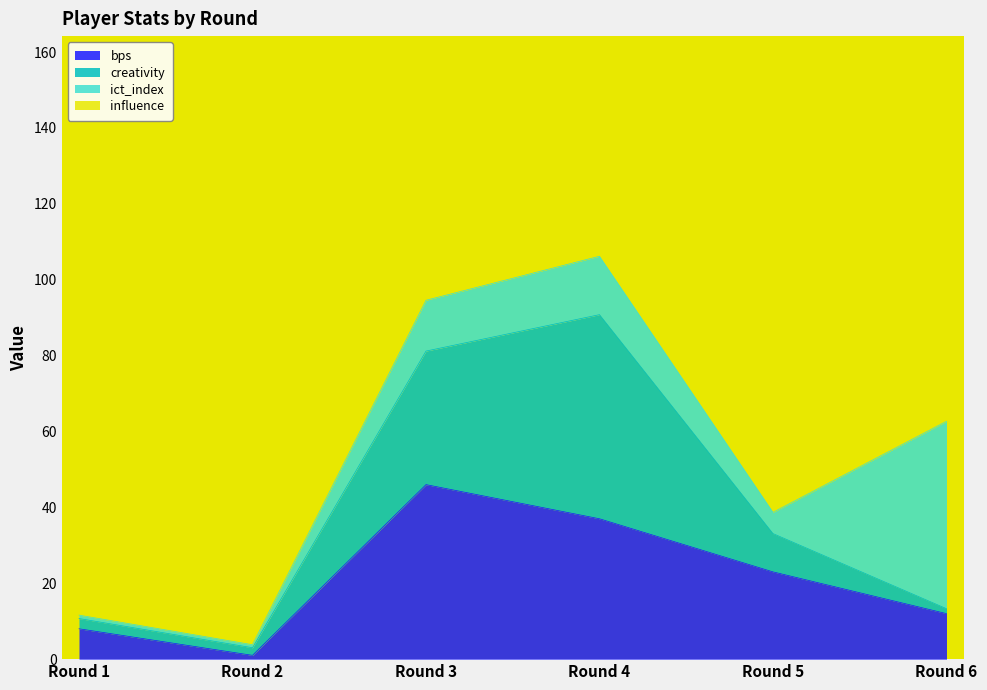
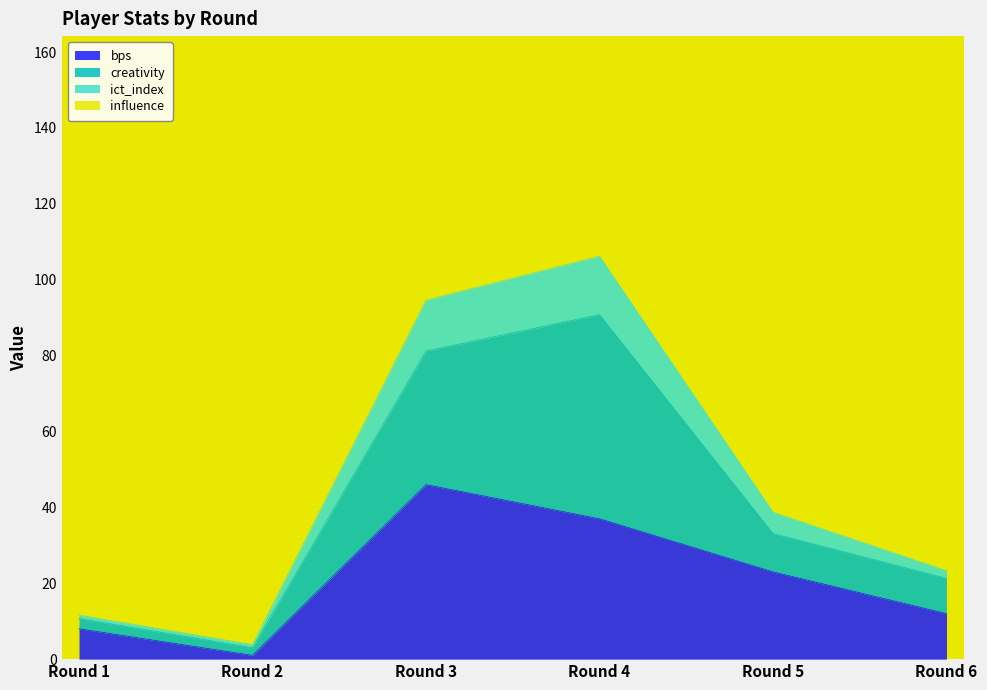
creativity, Round 6: 1 -> 9
ict_index, Round 6: 49 -> 2
